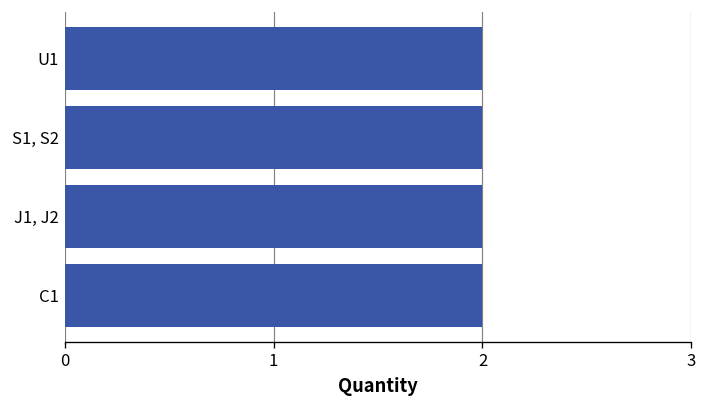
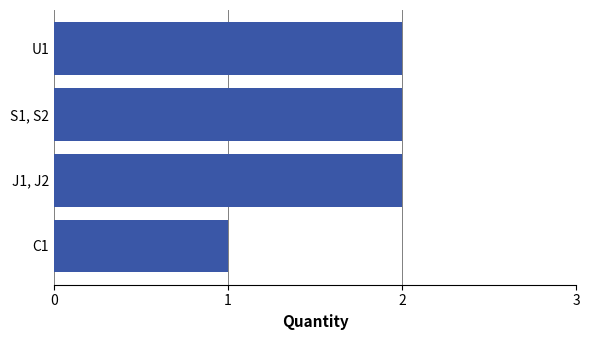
C1: 2 -> 1
